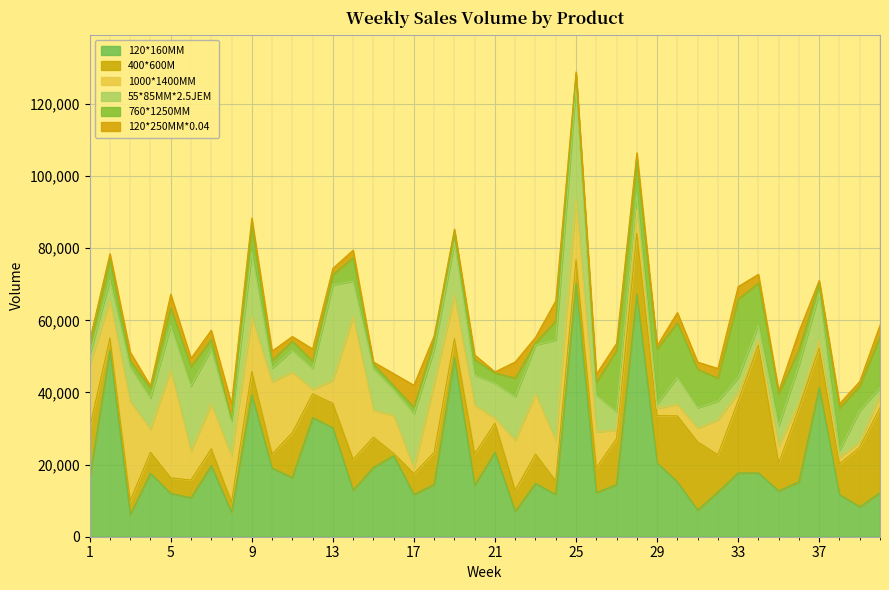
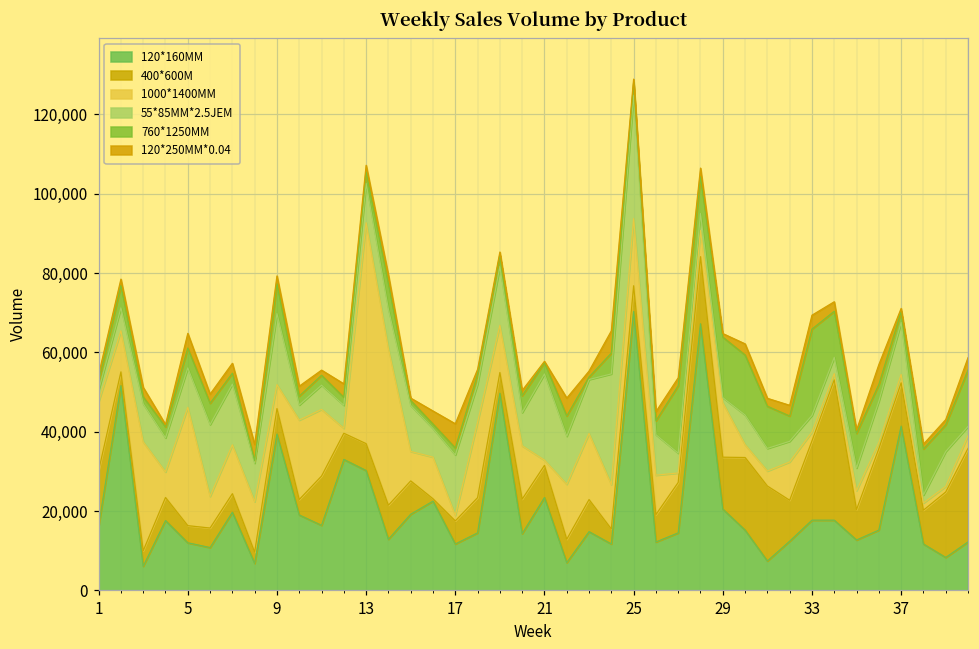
55*85MM*2.5JEM, 5: 12,000 -> 10,000
1000*1400MM, 9: 15,000 -> 6,000
1000*1400MM, 13: 6,000 -> 56,000
55*85MM*2.5JEM, 13: 27,000 -> 10,000
55*85MM*2.5JEM, 21: 10,000 -> 22,000
1000*1400MM, 29: 2,000 -> 14,000
